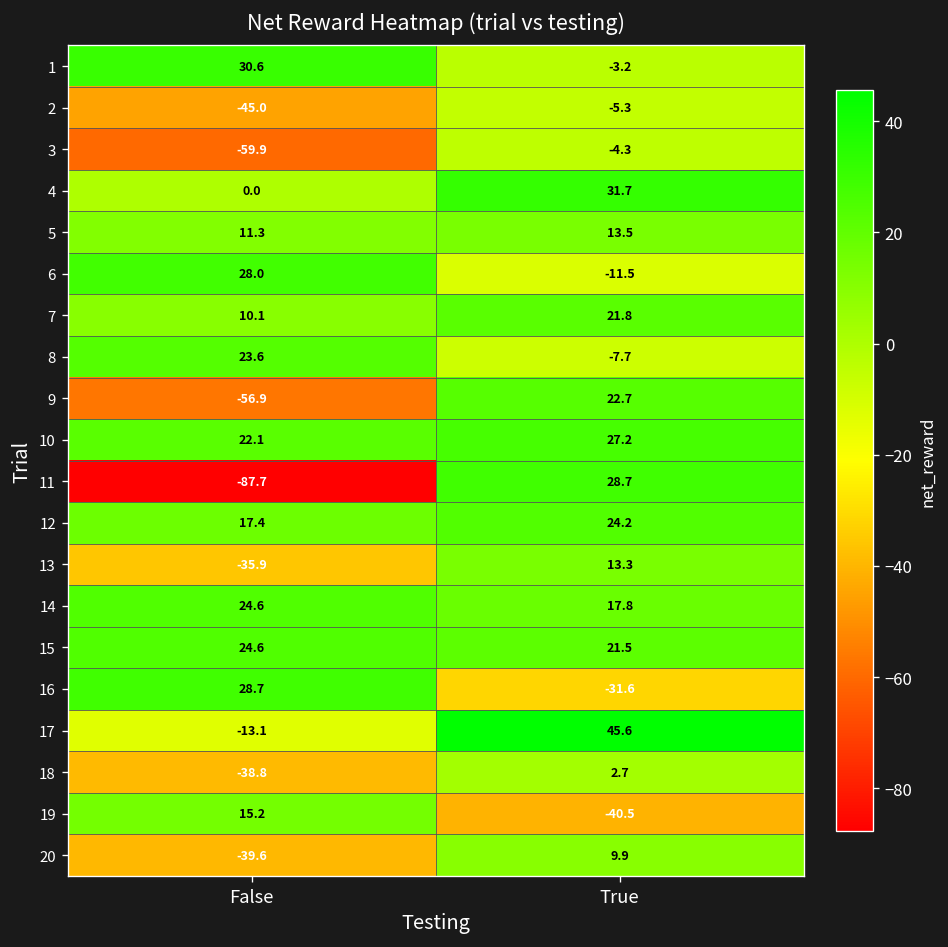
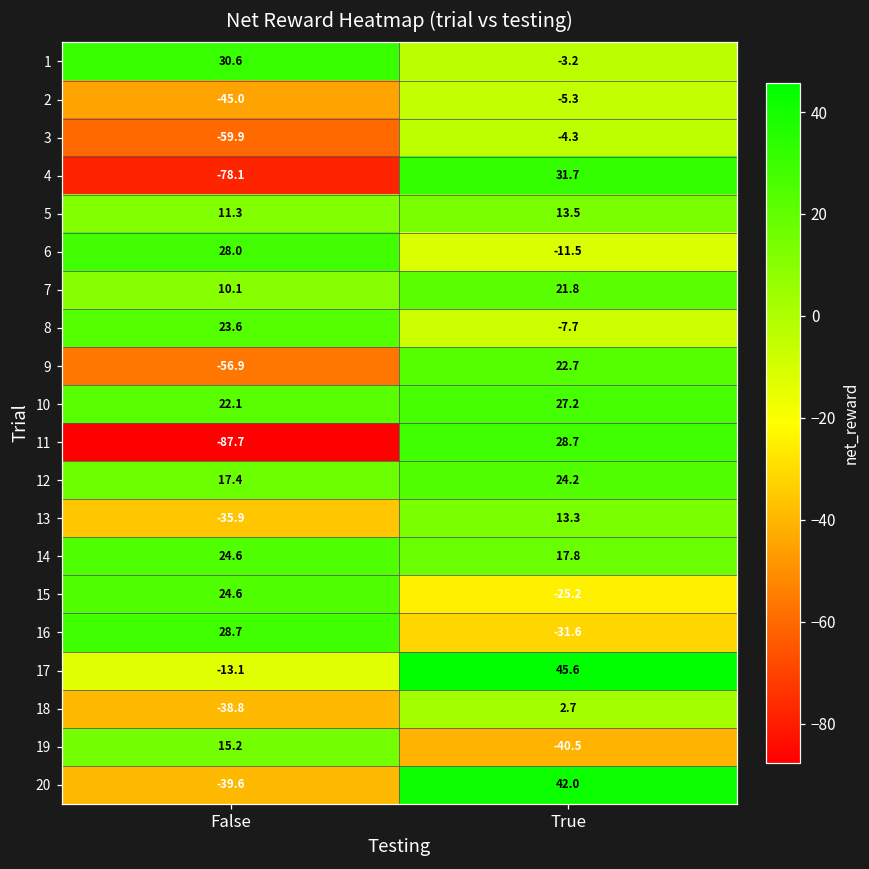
4, False: 0.0 -> -78.1
15, True: 21.5 -> -25.2
20, True: 9.9 -> 42.0
